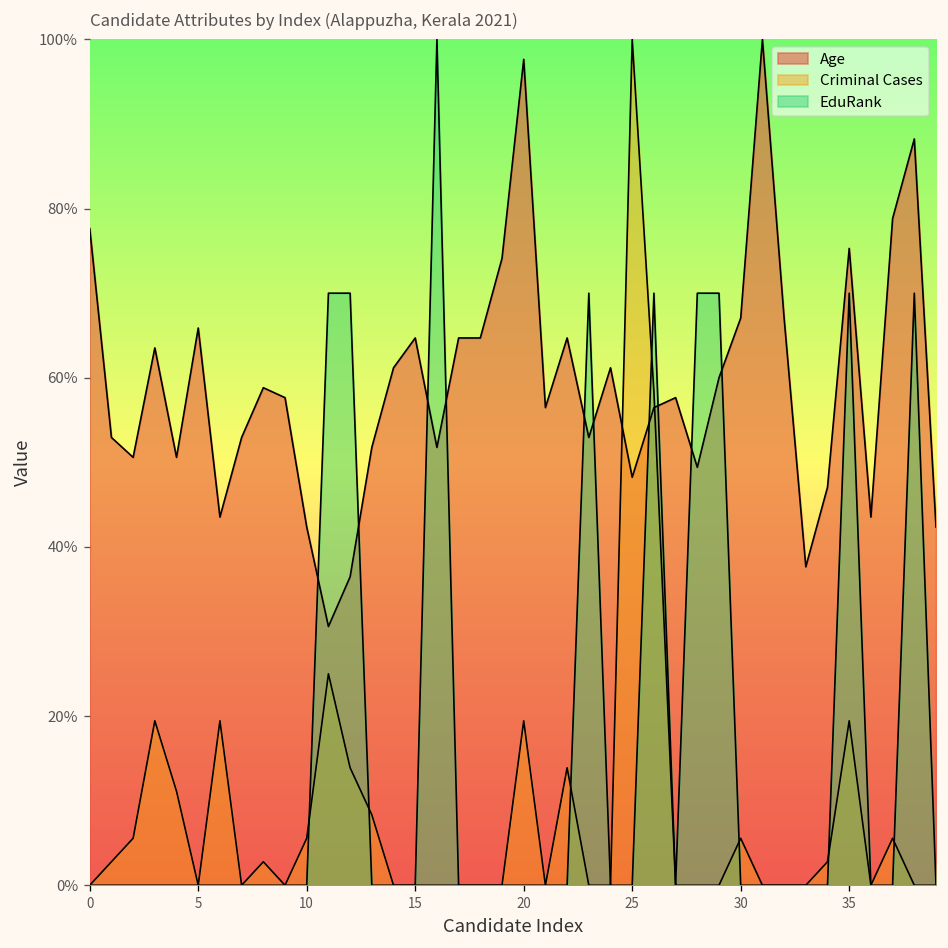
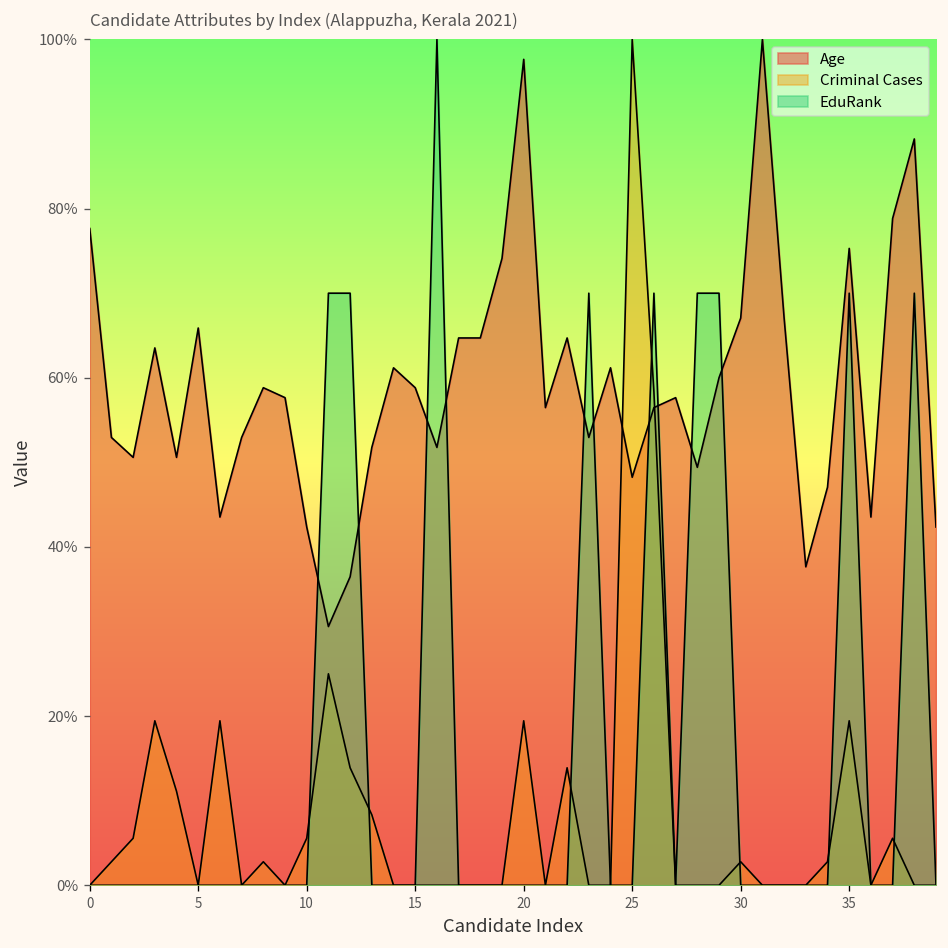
Age, 15: 65% -> 59%
Criminal Cases, 30: 6% -> 3%
